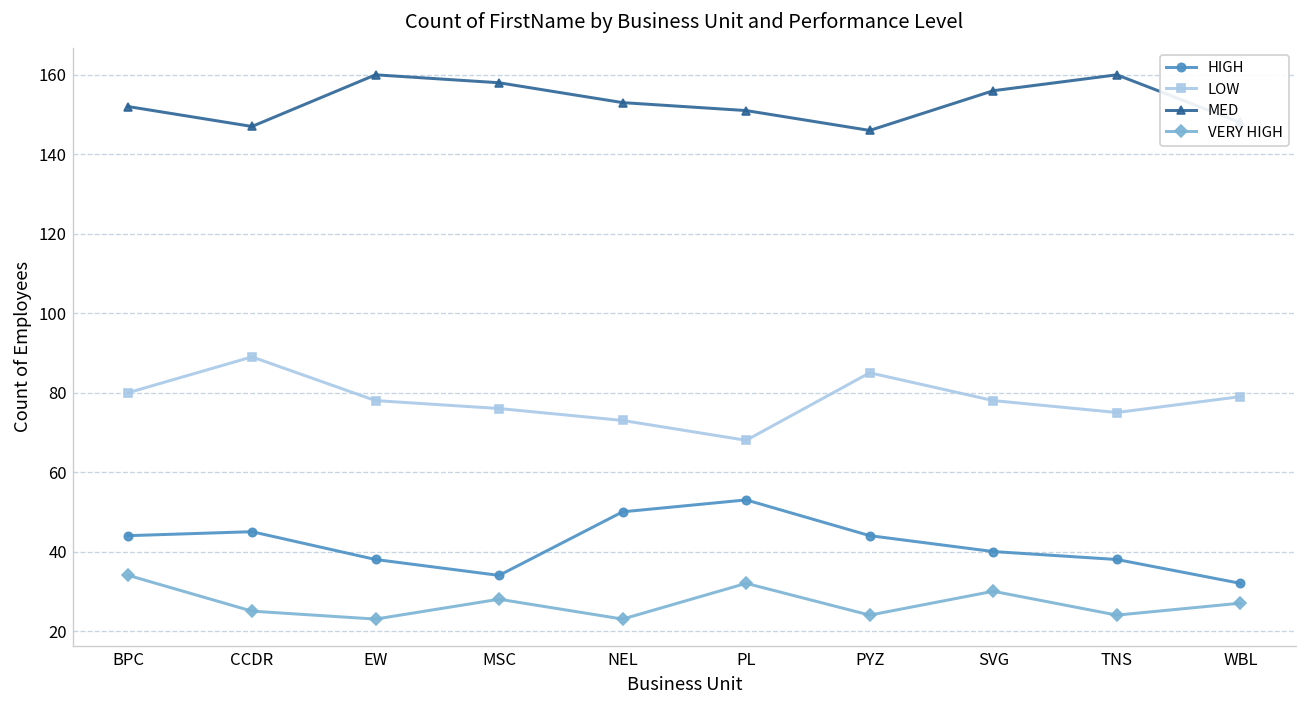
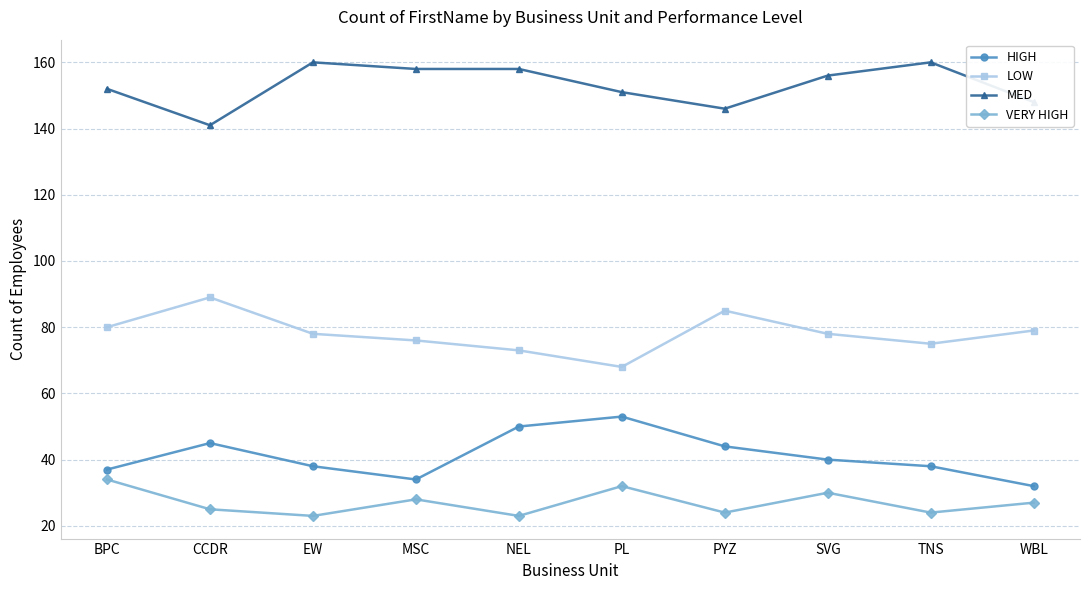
HIGH, BPC: 44 -> 37
MED, CCDR: 147 -> 141
MED, NEL: 153 -> 158
